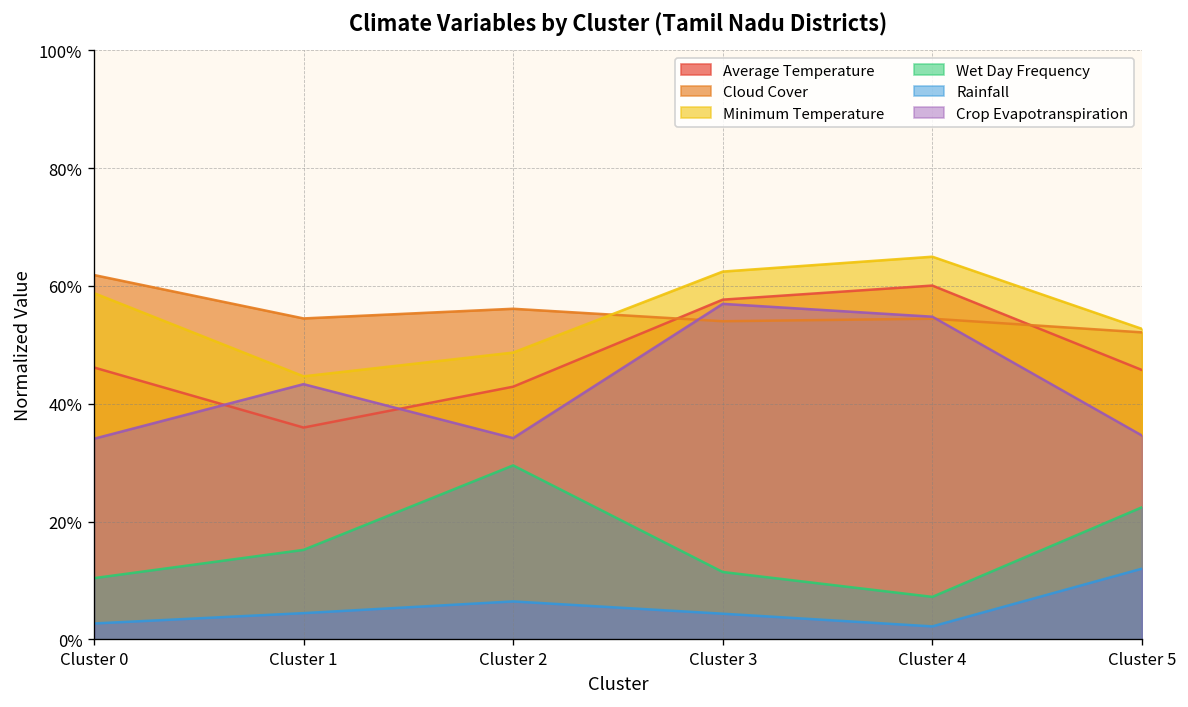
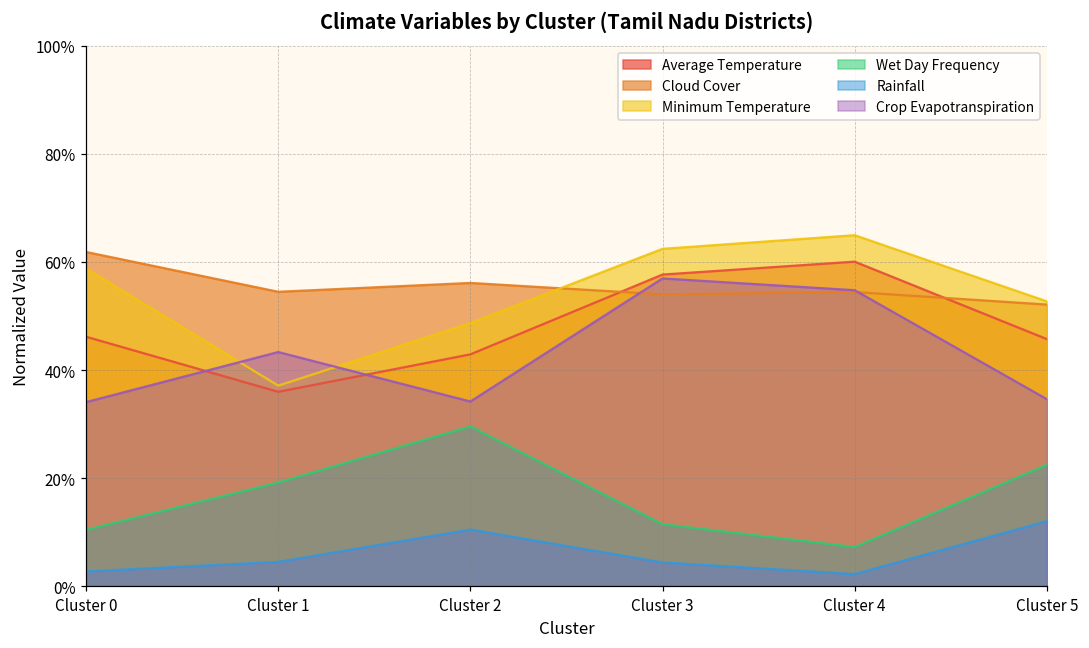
Minimum Temperature, Cluster 1: 45% -> 37%
Wet Day Frequency, Cluster 1: 15% -> 19%
Rainfall, Cluster 2: 6% -> 10%
